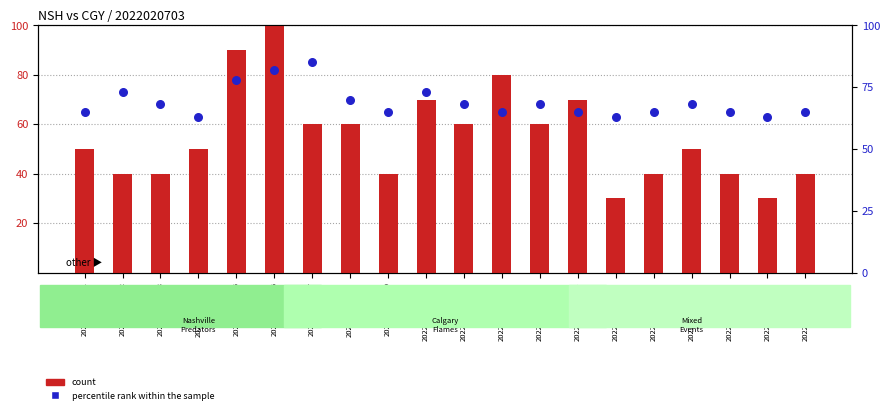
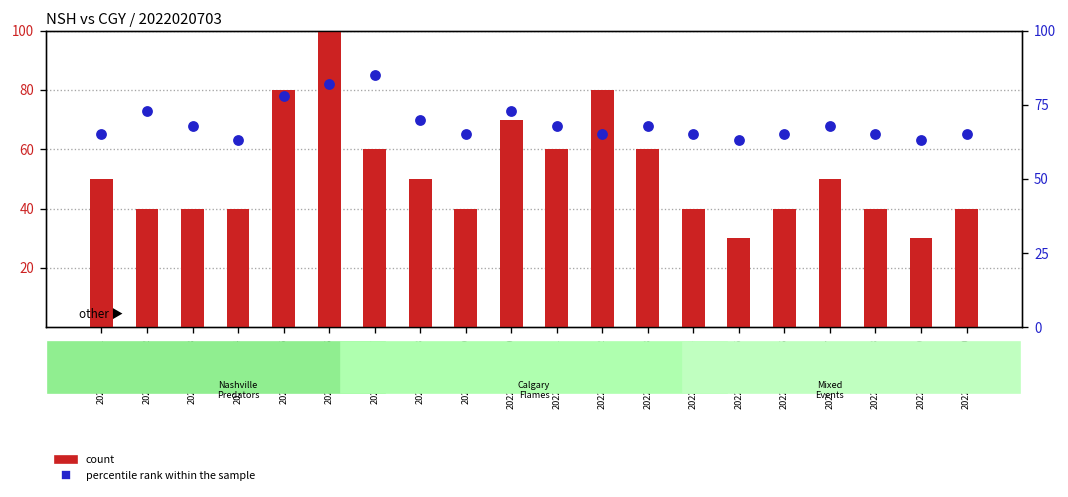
count, 2022020703-P4: 50 -> 40
count, 2022020703-P5: 90 -> 80
count, 2022020703-P8: 60 -> 50
count, 2022020703-P14: 70 -> 40
